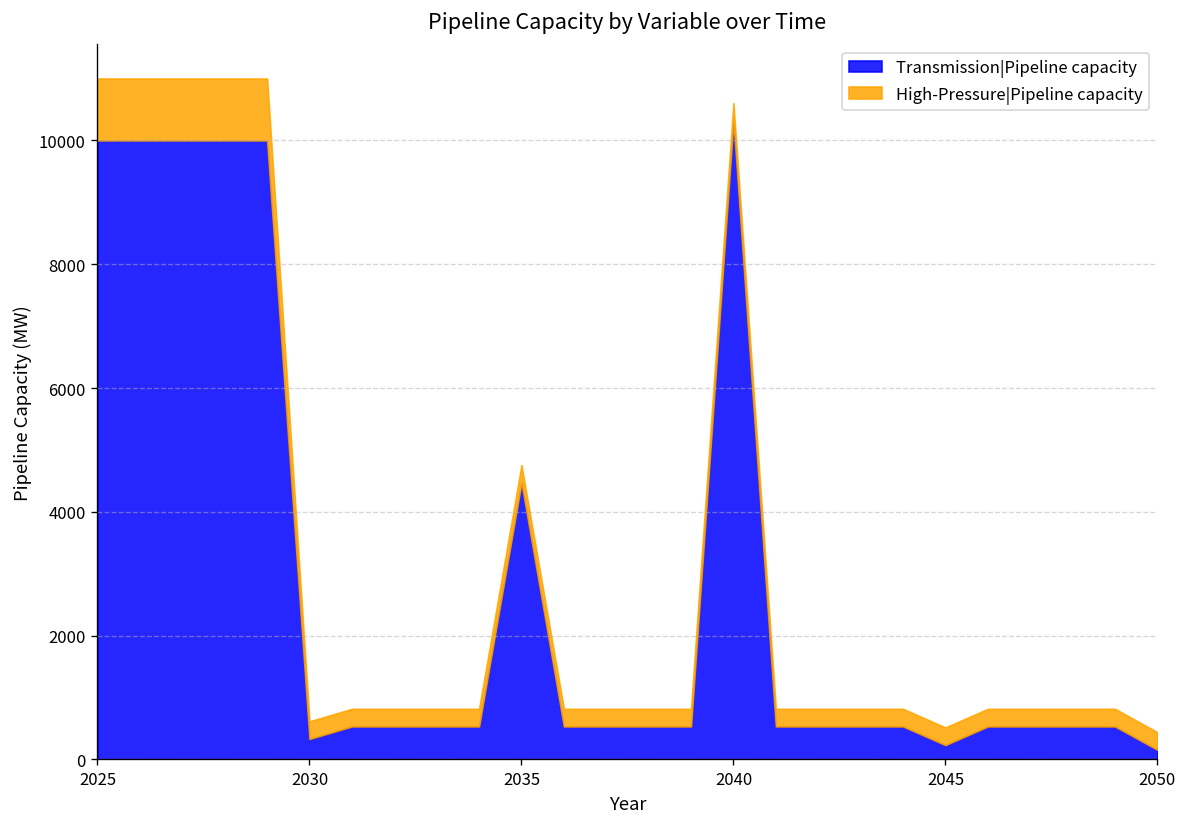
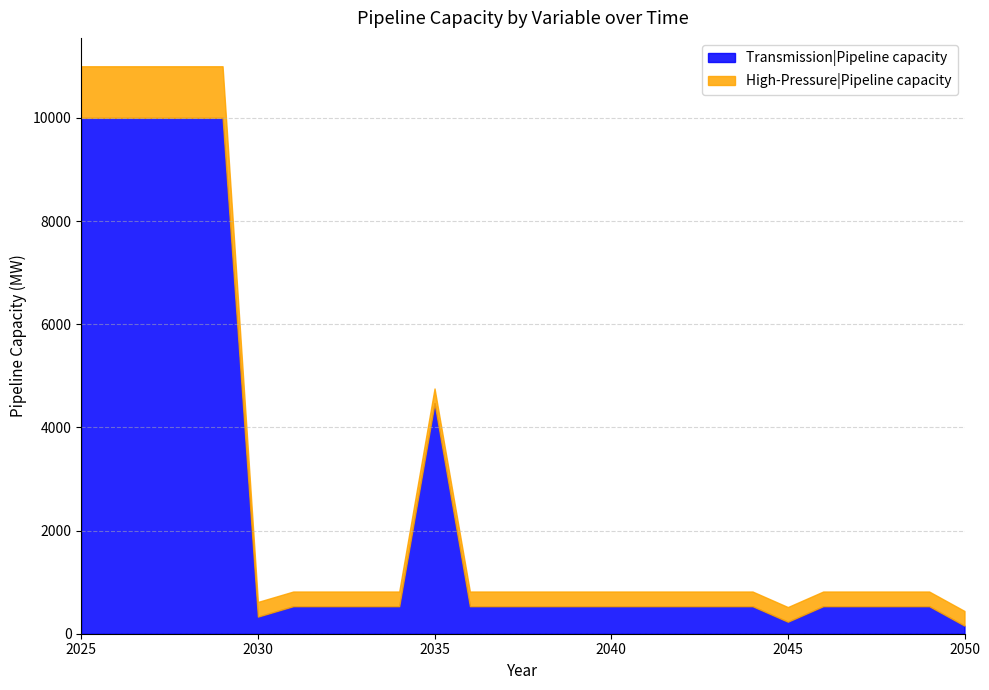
Transmission|Pipeline capacity, 2040: 10300 -> 500
